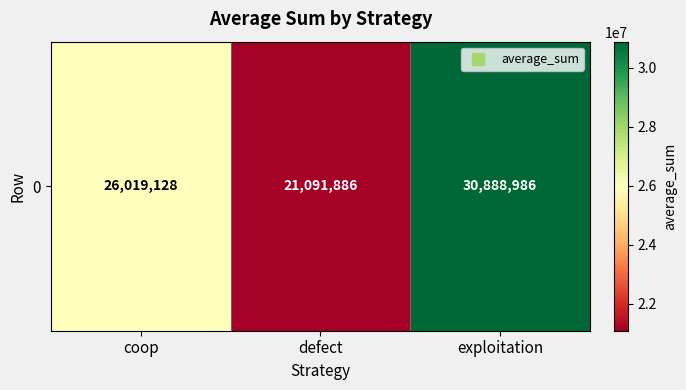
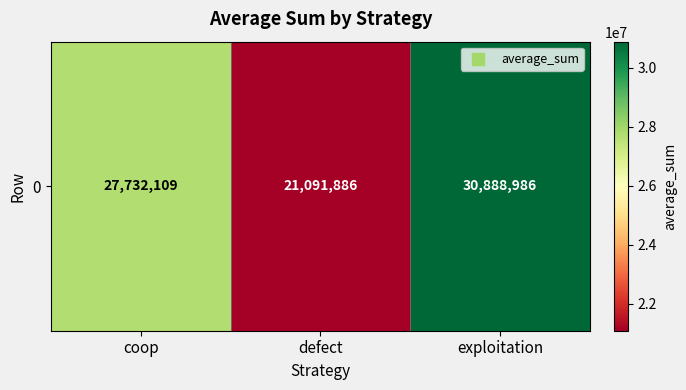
0, coop: 26,019,128 -> 27,732,109
